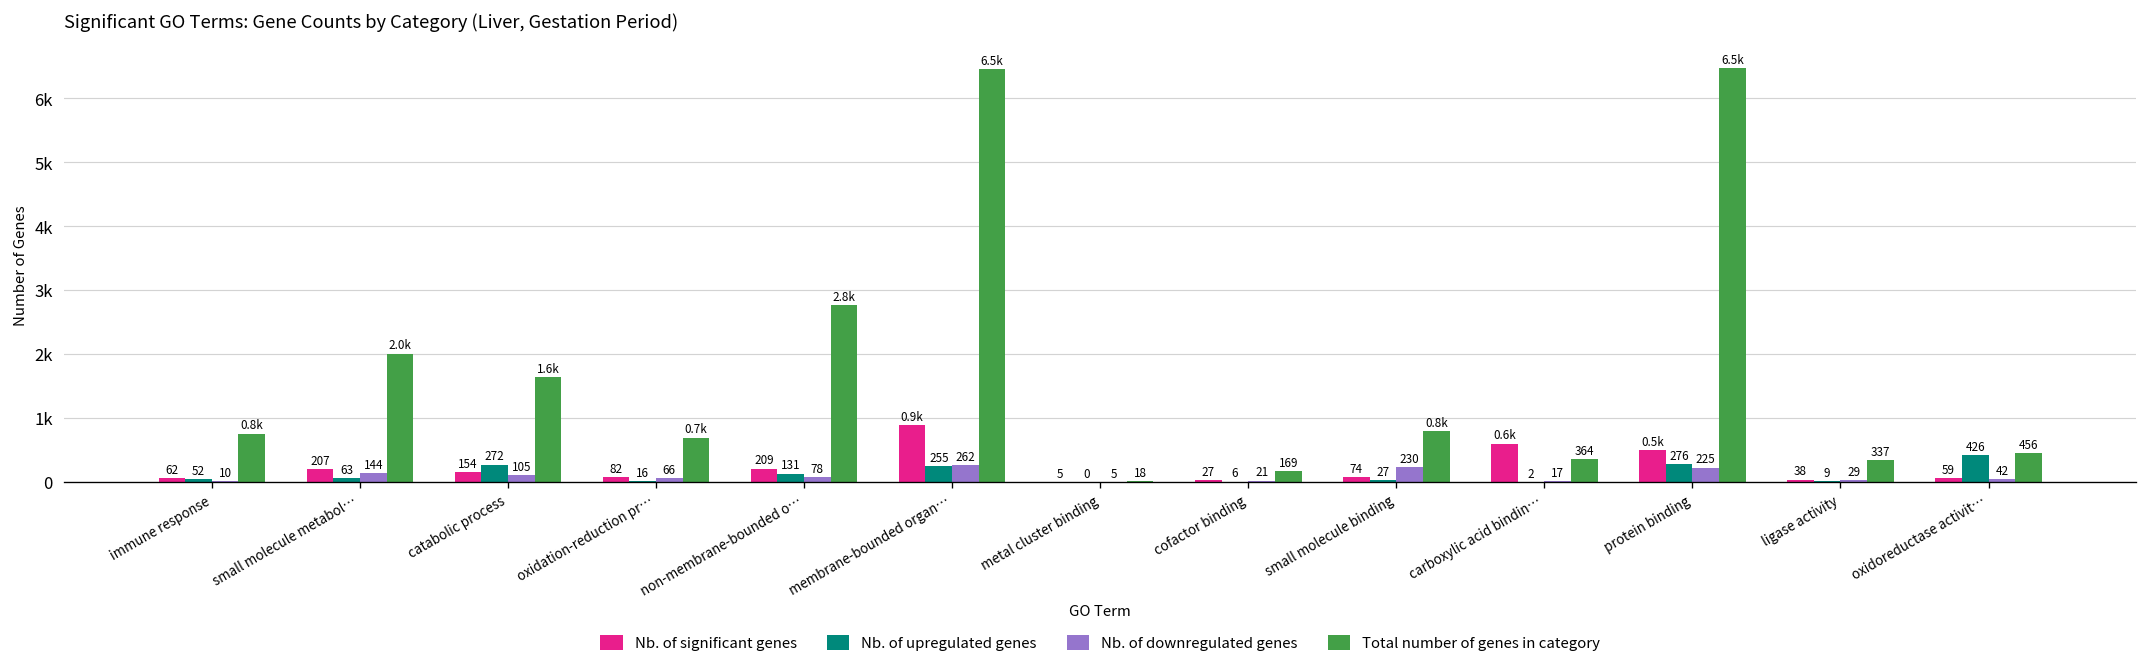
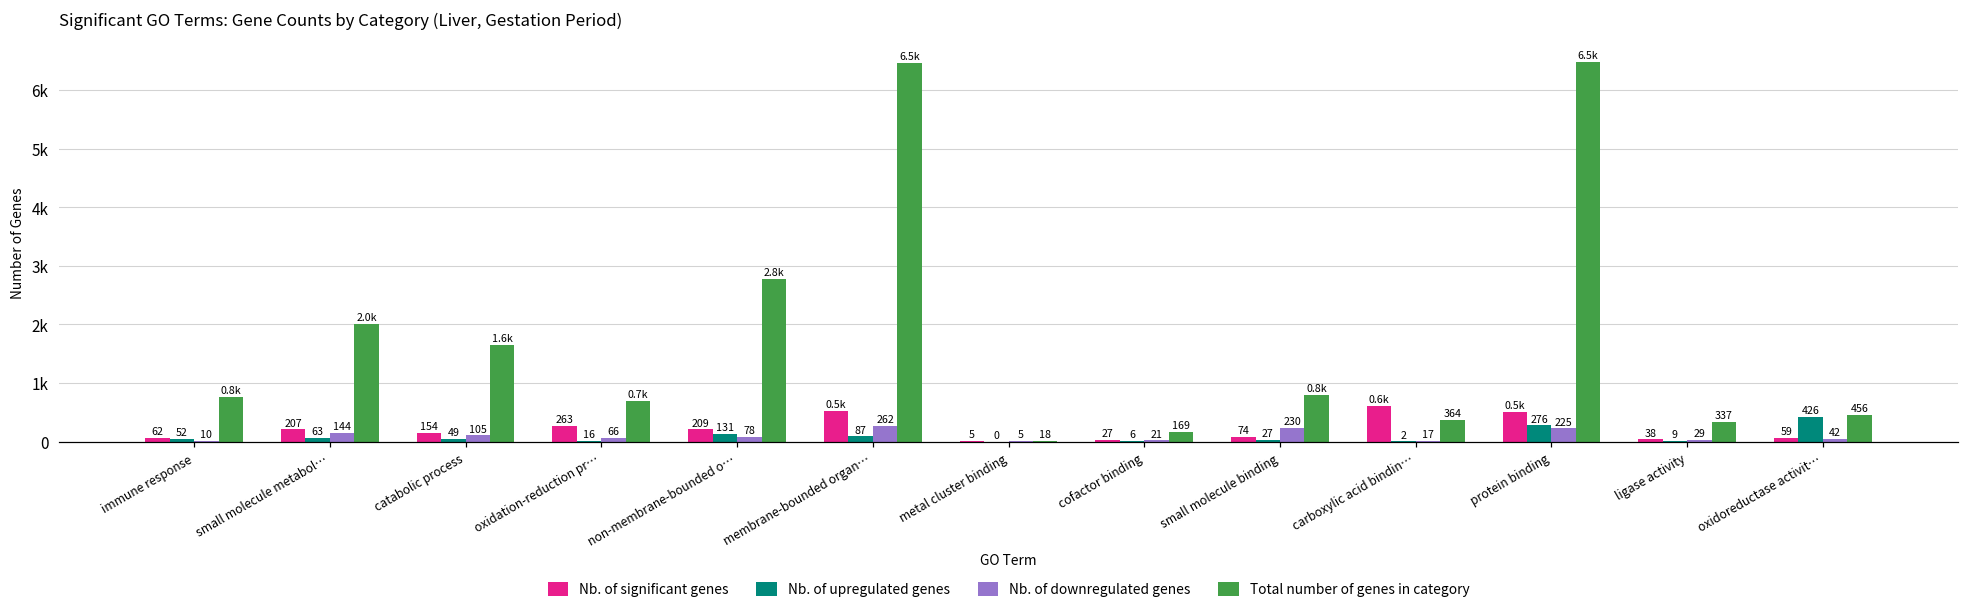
Nb. of upregulated genes, catabolic process: 272 -> 49
Nb. of significant genes, oxidation-reduction pr…: 82 -> 263
Nb. of significant genes, membrane-bounded organ…: 0.9k -> 0.5k
Nb. of upregulated genes, membrane-bounded organ…: 255 -> 87
